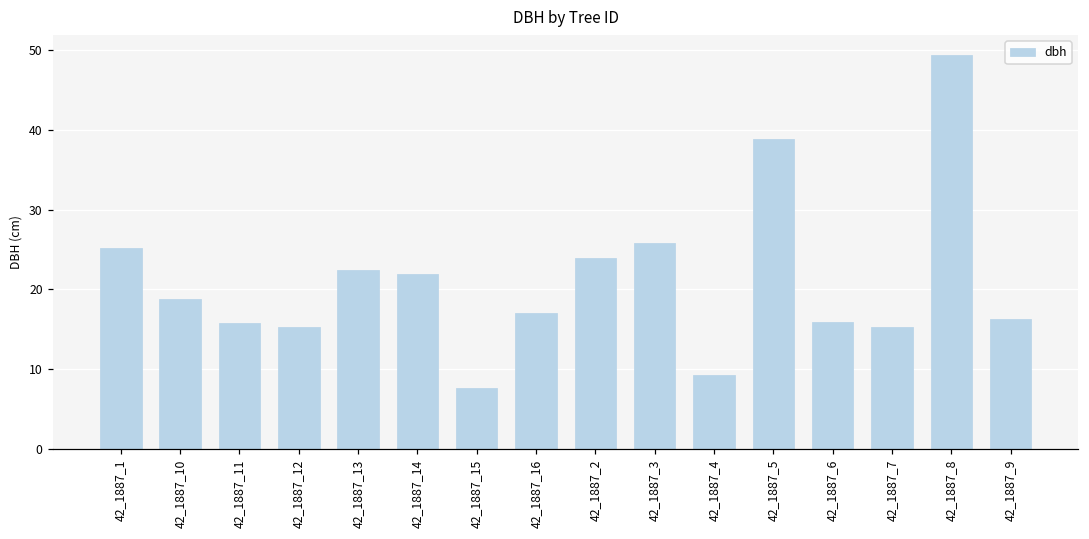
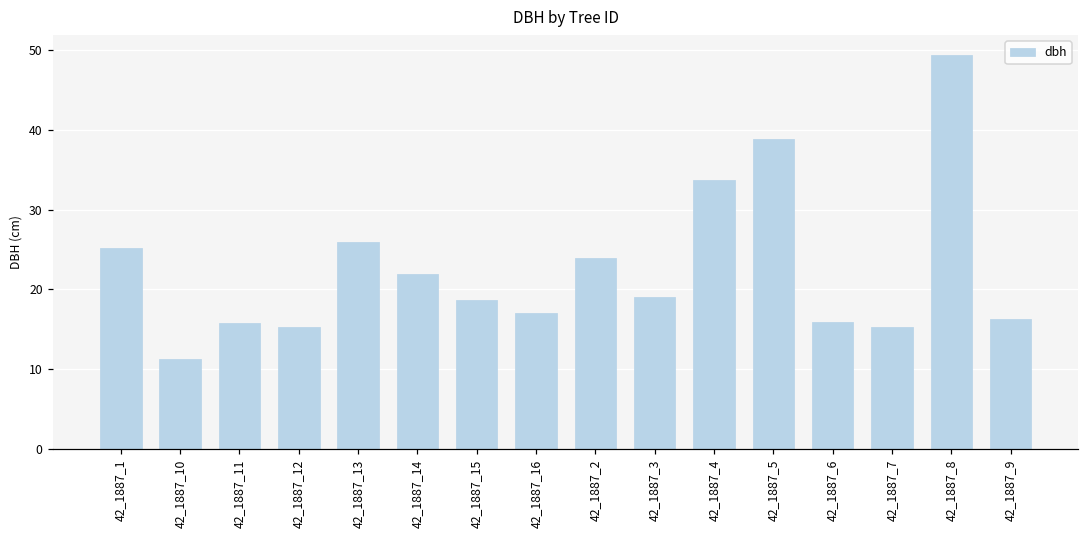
42_1887_10: 19 -> 11
42_1887_13: 23 -> 26
42_1887_15: 8 -> 19
42_1887_3: 26 -> 19
42_1887_4: 9 -> 34
